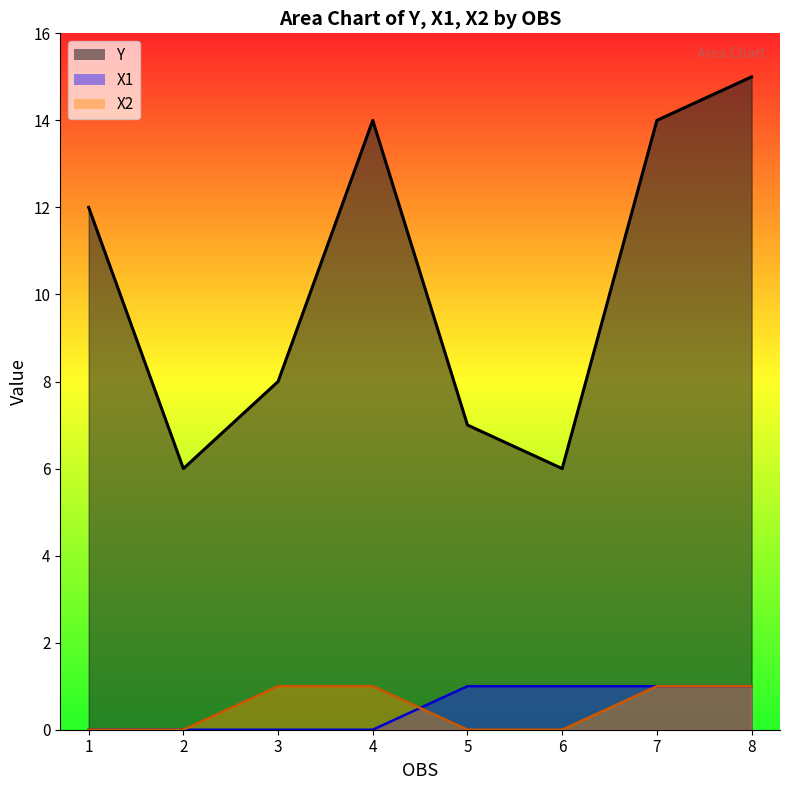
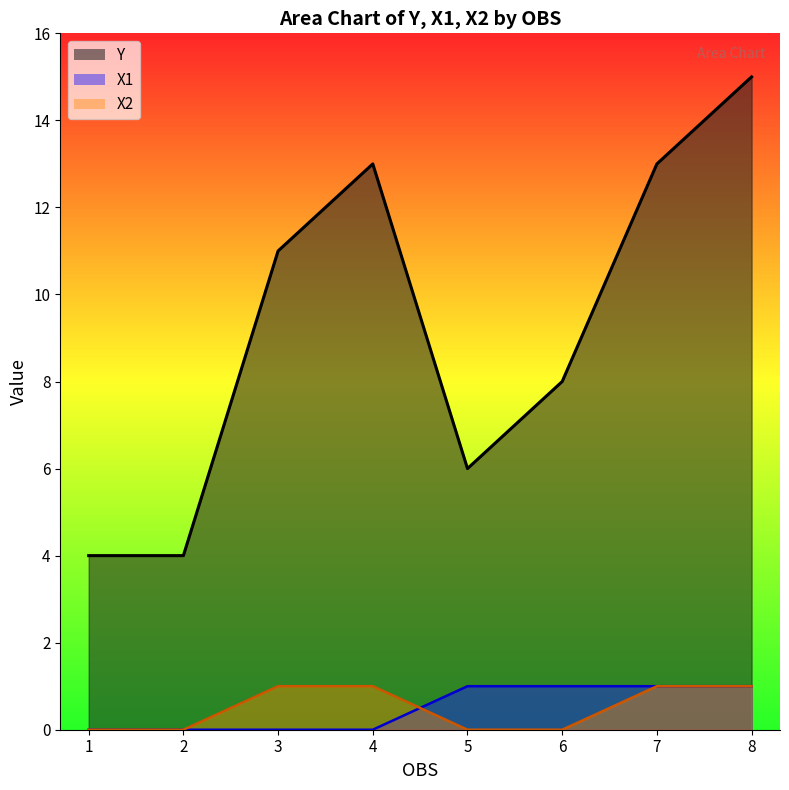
Y, 1: 12 -> 4
Y, 2: 6 -> 4
Y, 3: 8 -> 11
Y, 4: 14 -> 13
Y, 5: 7 -> 6
Y, 6: 6 -> 8
Y, 7: 14 -> 13
